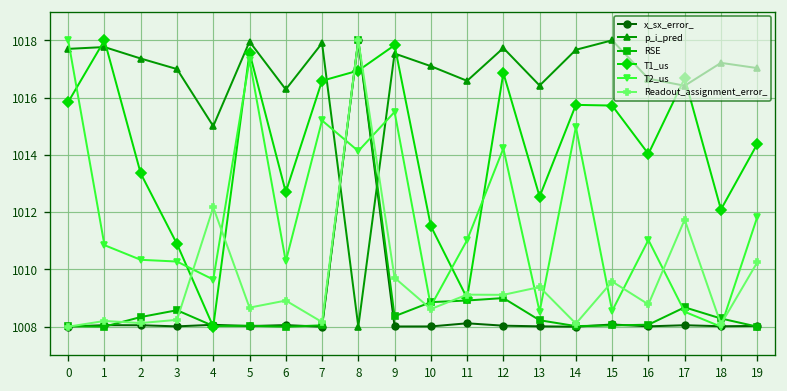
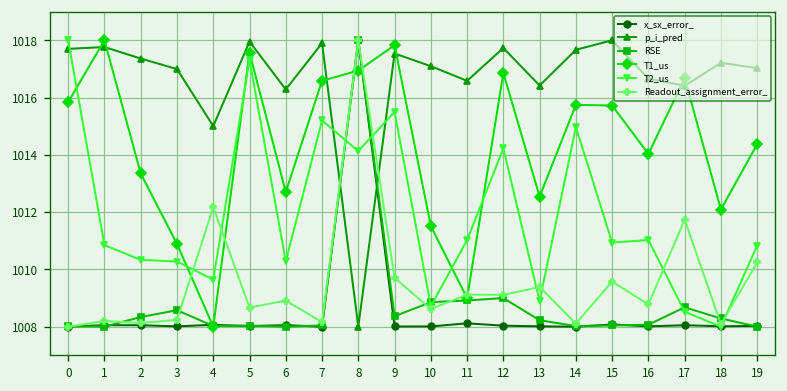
T2_us, 13: 1008.5 -> 1008.9
T2_us, 15: 1008.6 -> 1010.9
T2_us, 19: 1011.8 -> 1010.8
